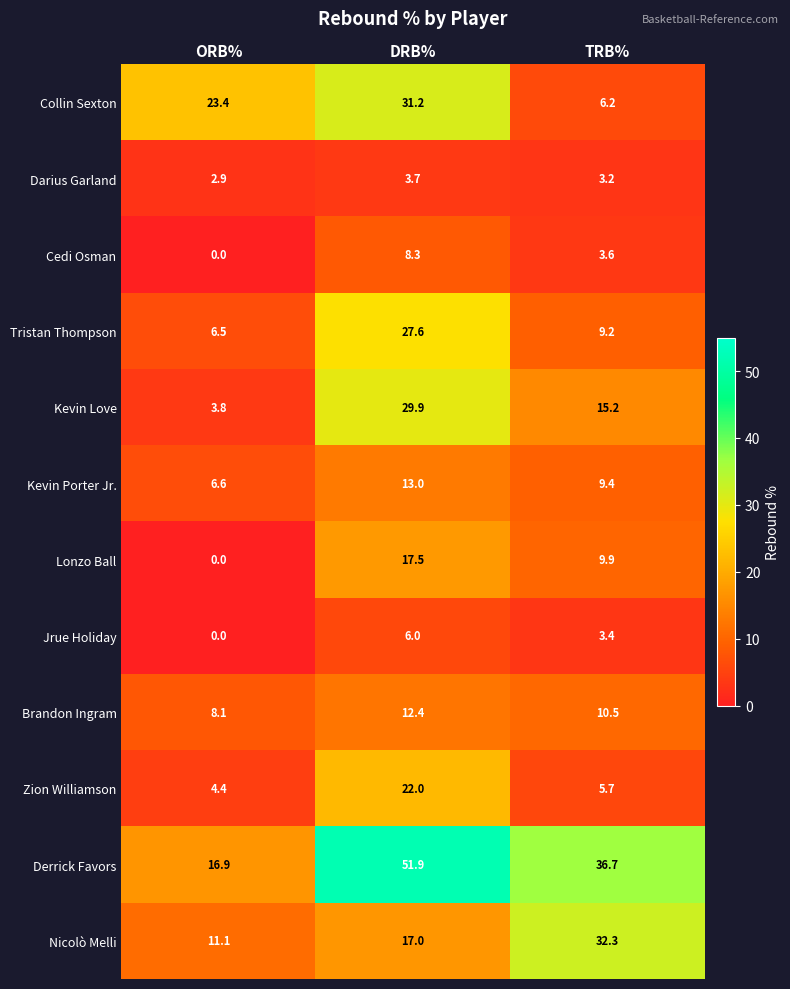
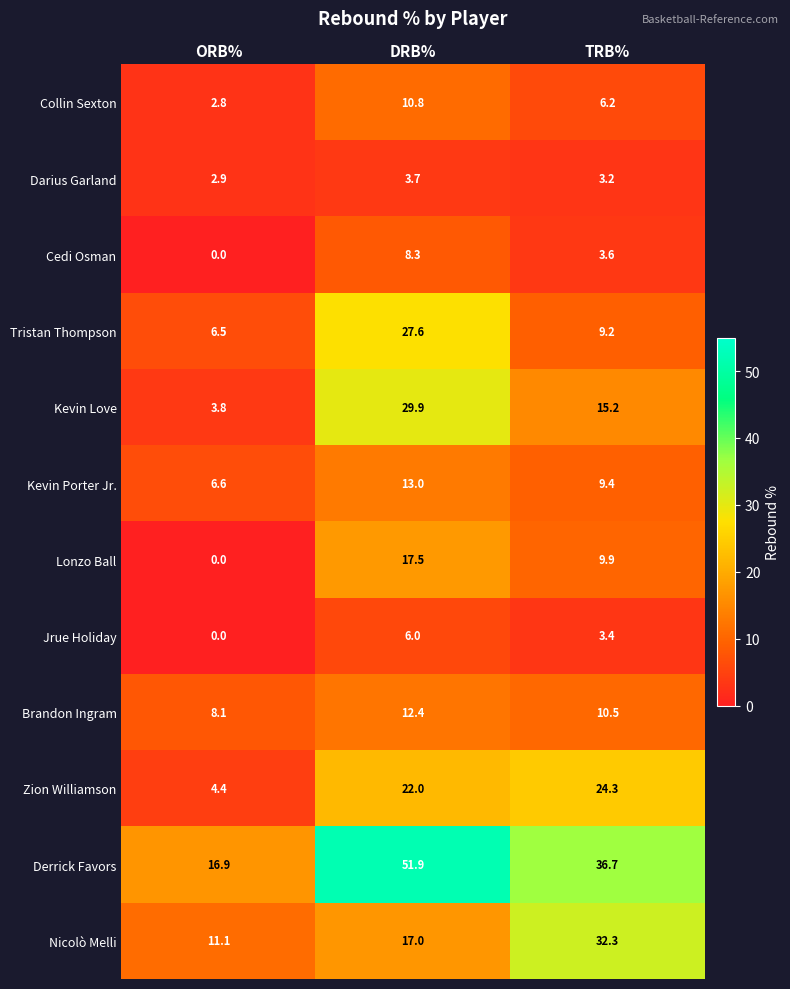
Collin Sexton, ORB%: 23.4 -> 2.8
Collin Sexton, DRB%: 31.2 -> 10.8
Zion Williamson, TRB%: 5.7 -> 24.3
